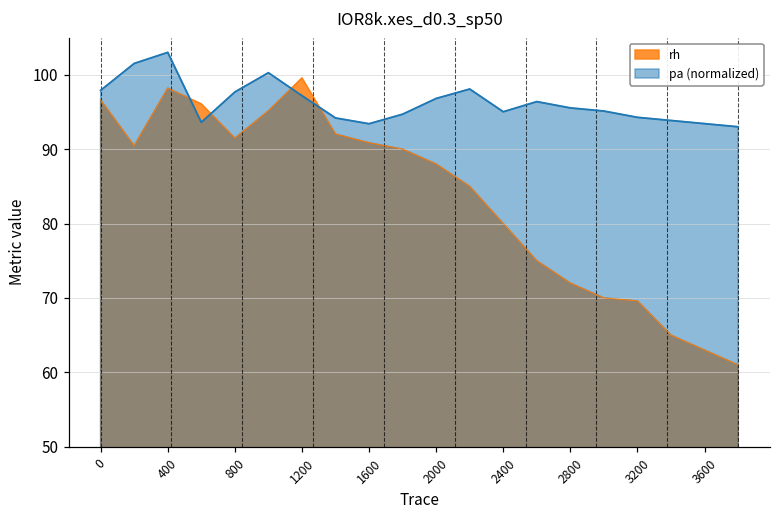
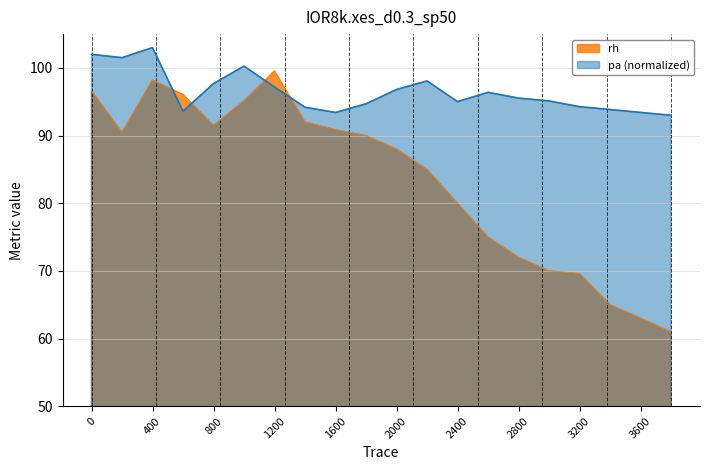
pa (normalized), 0: 98 -> 102
